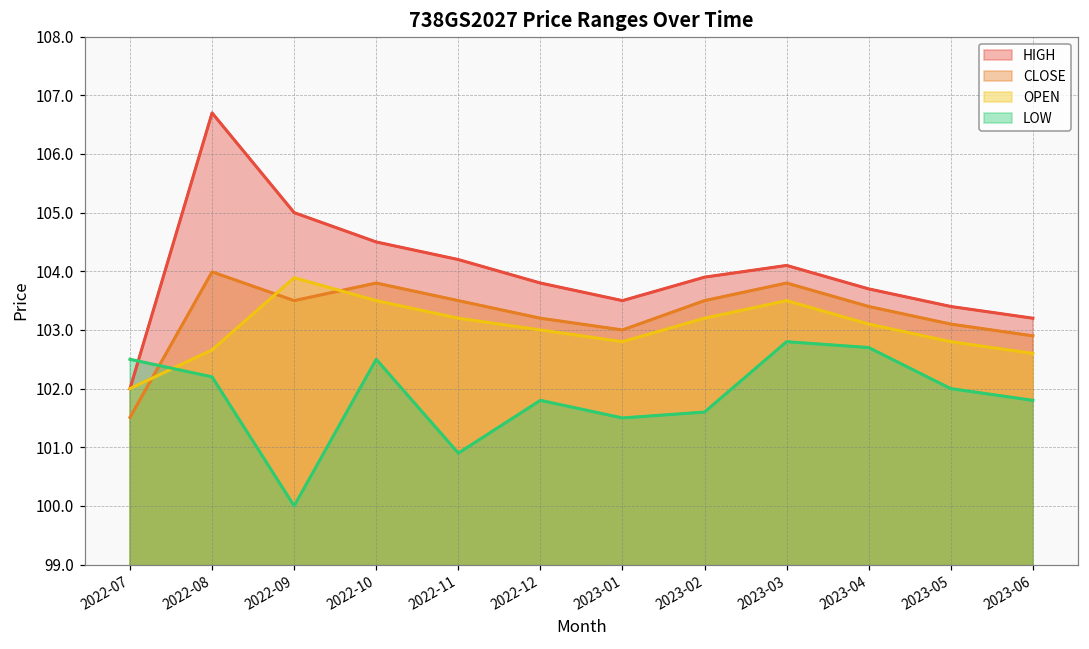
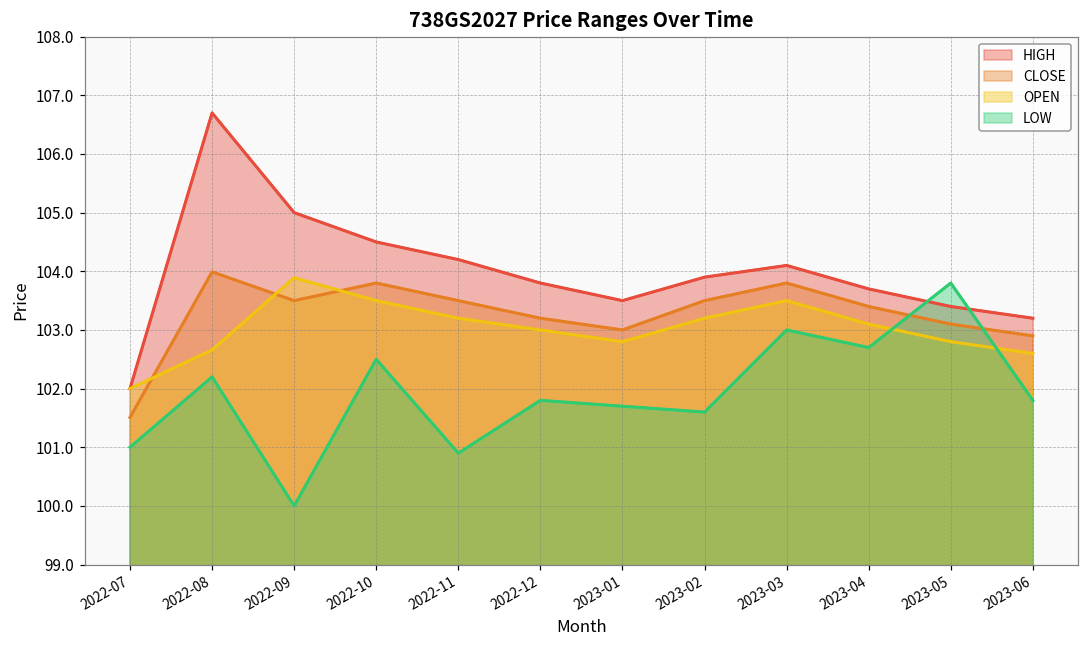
LOW, 2022-07: 102.5 -> 101.0
LOW, 2023-01: 101.5 -> 101.7
LOW, 2023-03: 102.8 -> 103.0
LOW, 2023-05: 102.0 -> 103.8
